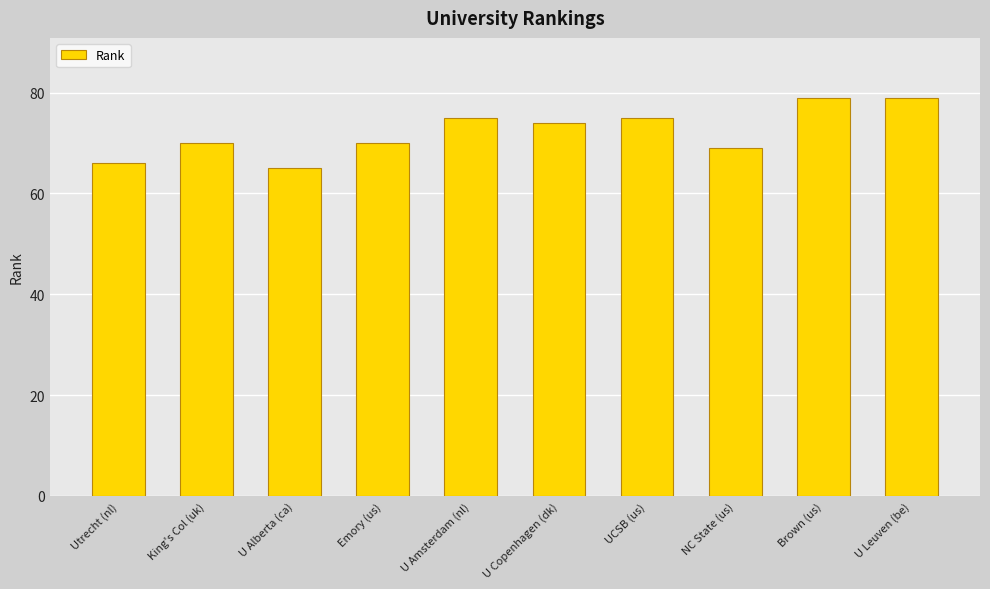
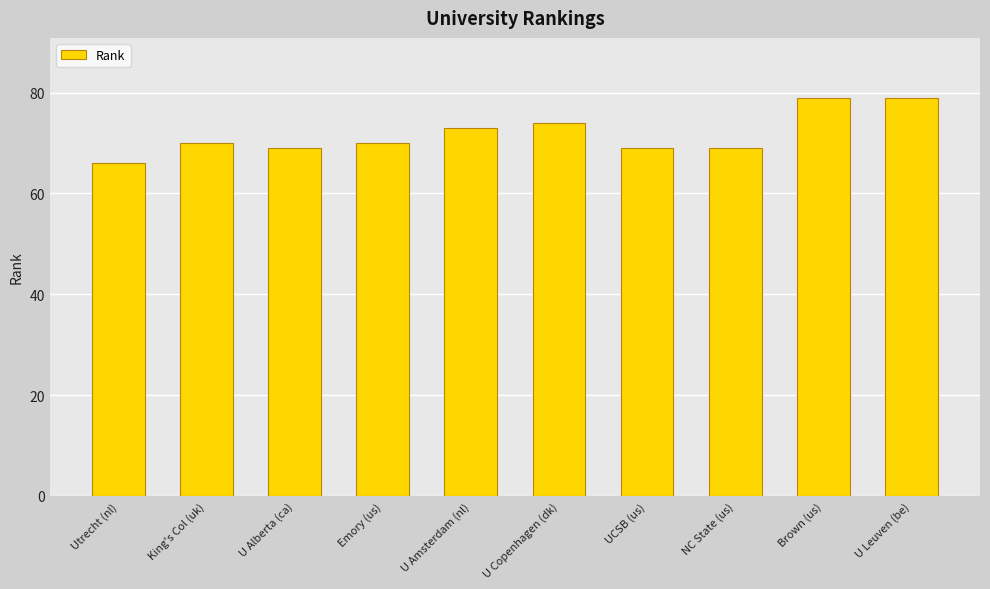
U Alberta (ca): 65 -> 69
U Amsterdam (nl): 75 -> 73
UCSB (us): 75 -> 69
